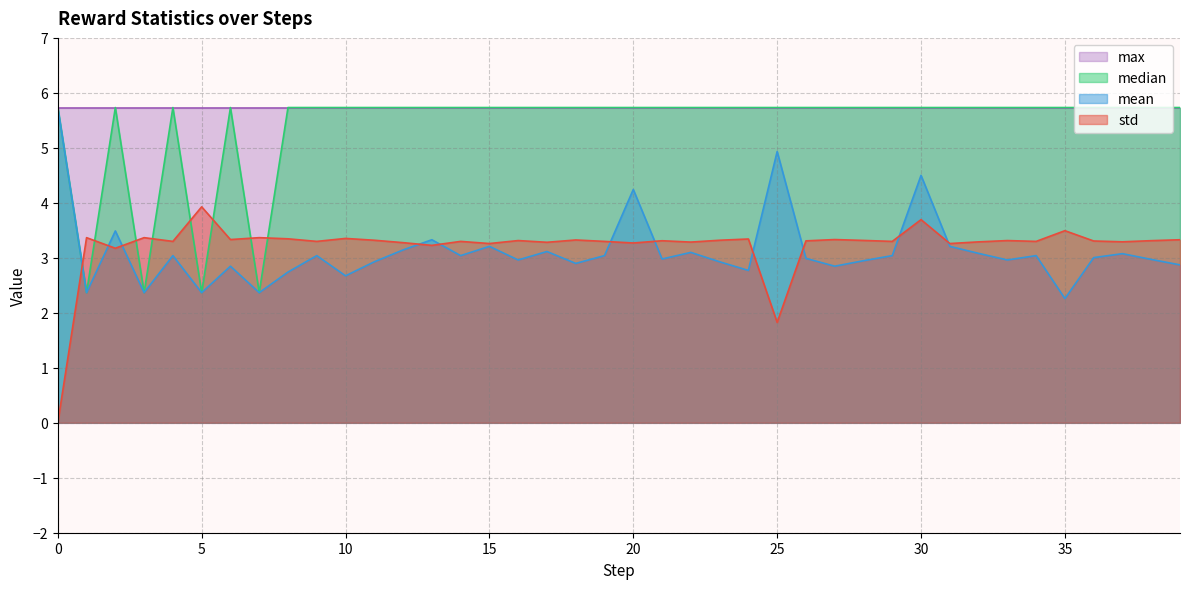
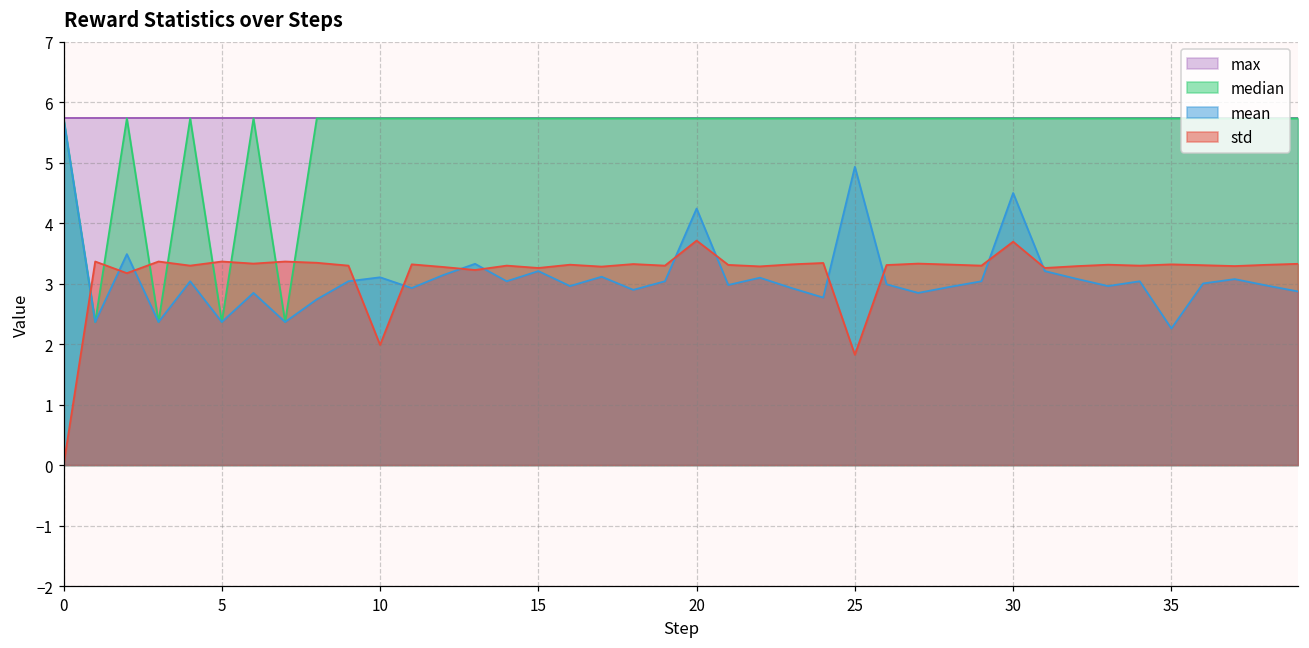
std, 5: 3.9 -> 3.4
mean, 10: 2.7 -> 3.1
std, 10: 3.4 -> 2.0
std, 20: 3.3 -> 3.7
std, 35: 3.5 -> 3.3
